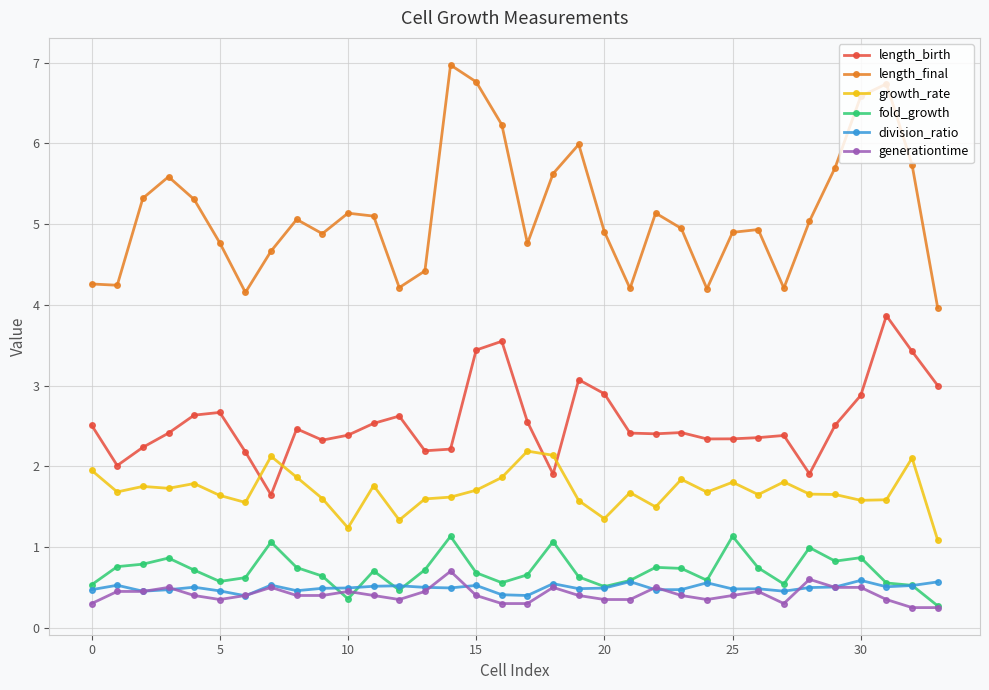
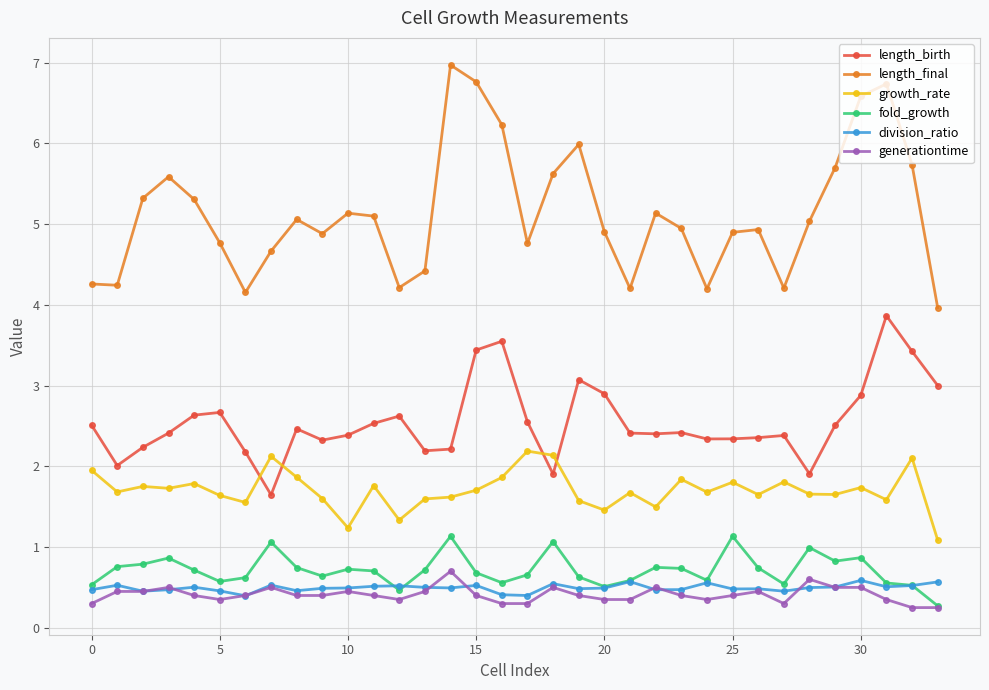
fold_growth, 10: 0.4 -> 0.7
growth_rate, 20: 1.4 -> 1.5
growth_rate, 30: 1.6 -> 1.7
